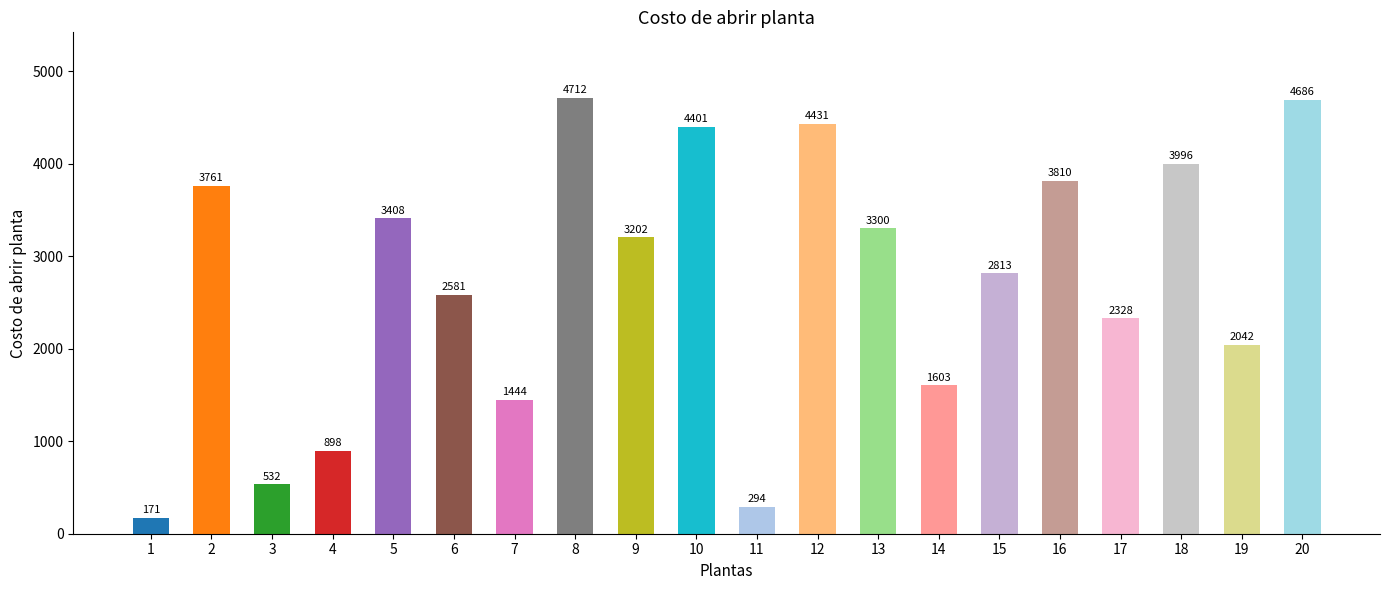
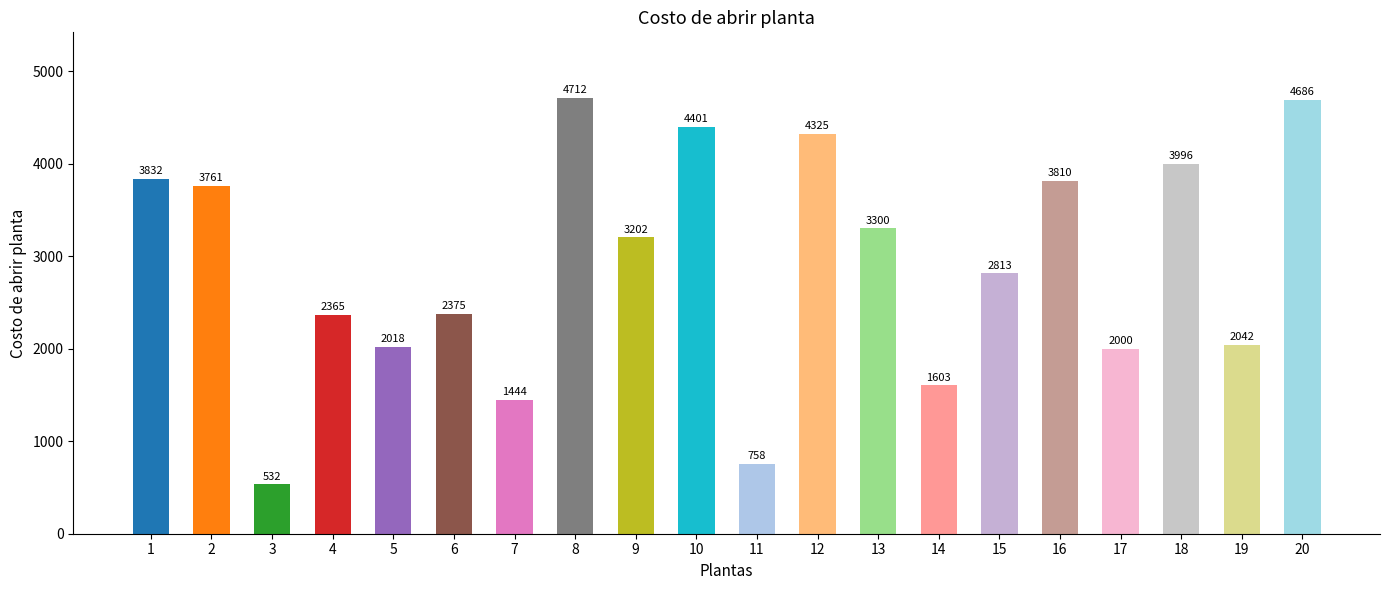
1: 171 -> 3832
4: 898 -> 2365
5: 3408 -> 2018
6: 2581 -> 2375
11: 294 -> 758
12: 4431 -> 4325
17: 2328 -> 2000
